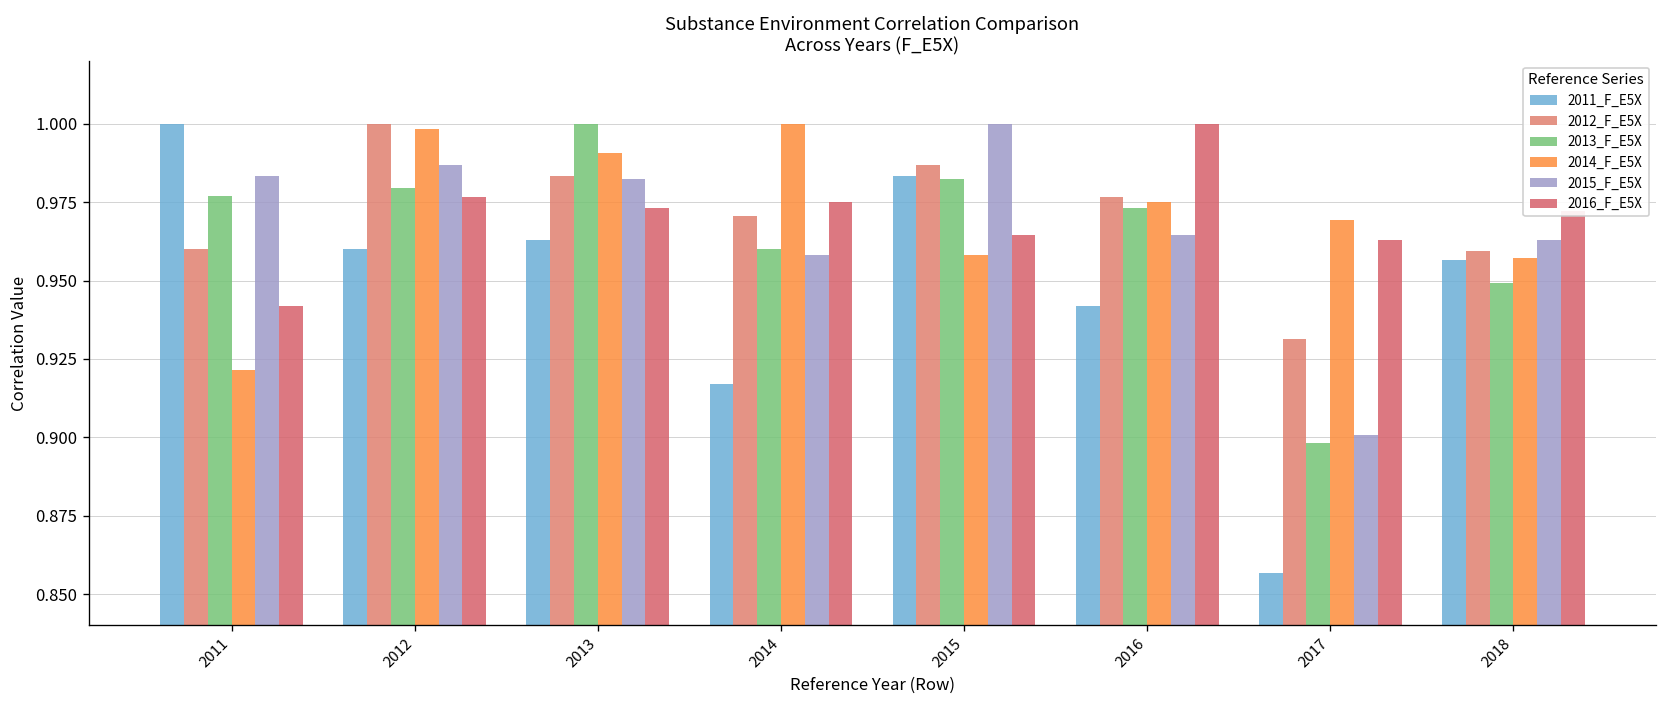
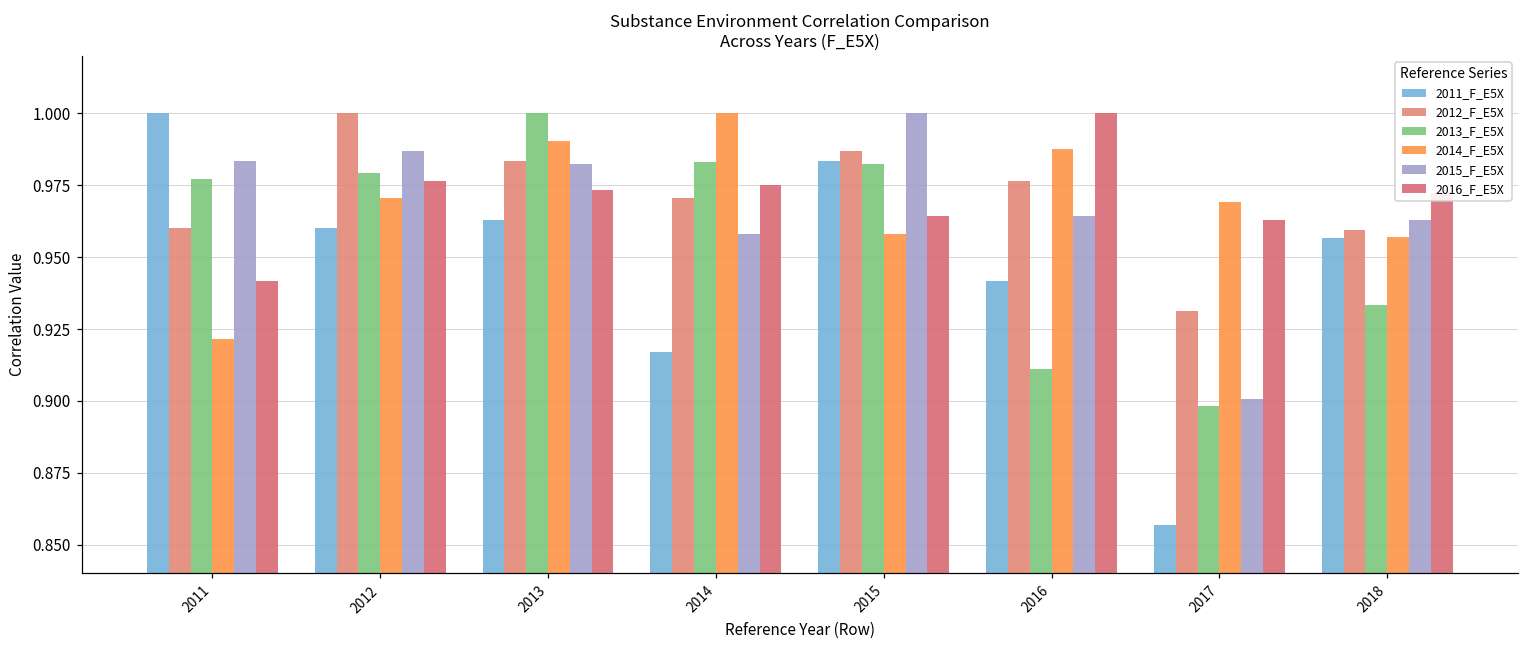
2014_F_E5X, 2012: 0.998 -> 0.971
2013_F_E5X, 2014: 0.960 -> 0.983
2013_F_E5X, 2016: 0.973 -> 0.911
2014_F_E5X, 2016: 0.975 -> 0.988
2013_F_E5X, 2018: 0.949 -> 0.933
